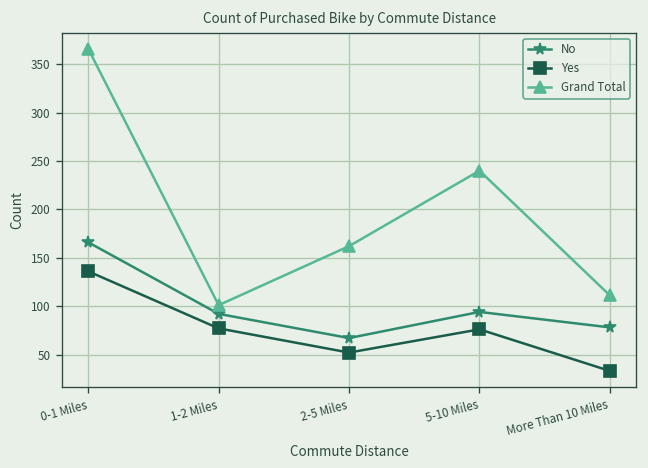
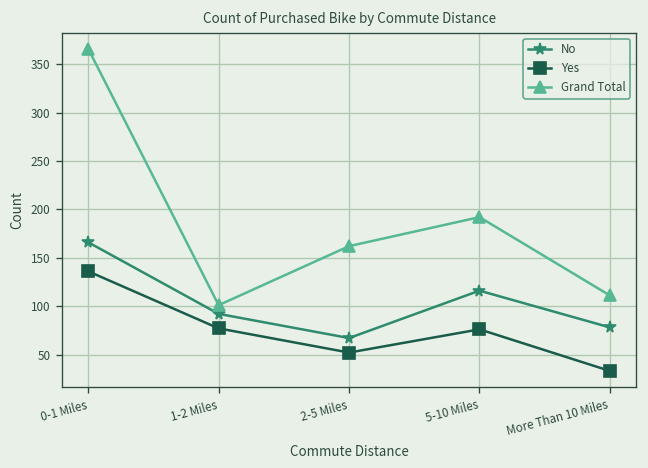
No, 5-10 Miles: 90 -> 120
Grand Total, 5-10 Miles: 240 -> 190
